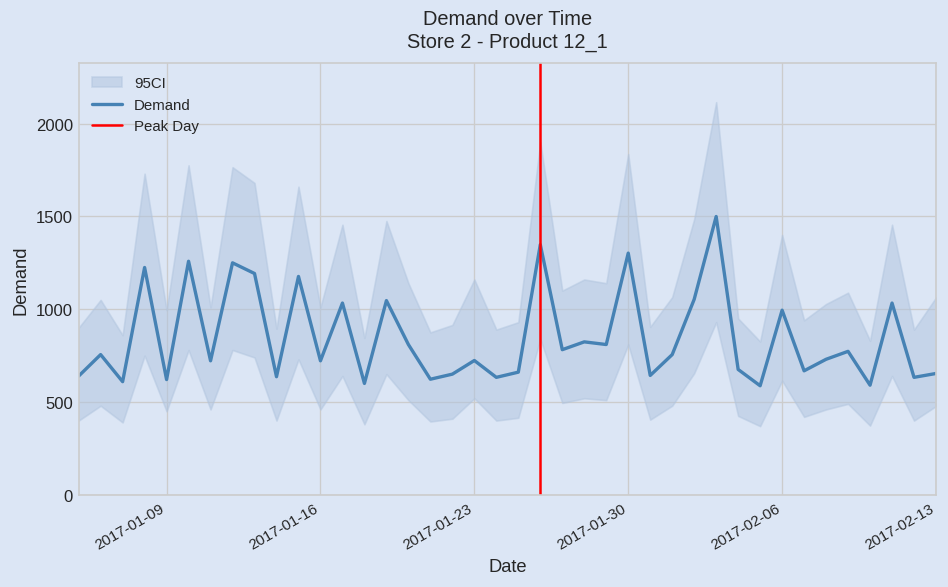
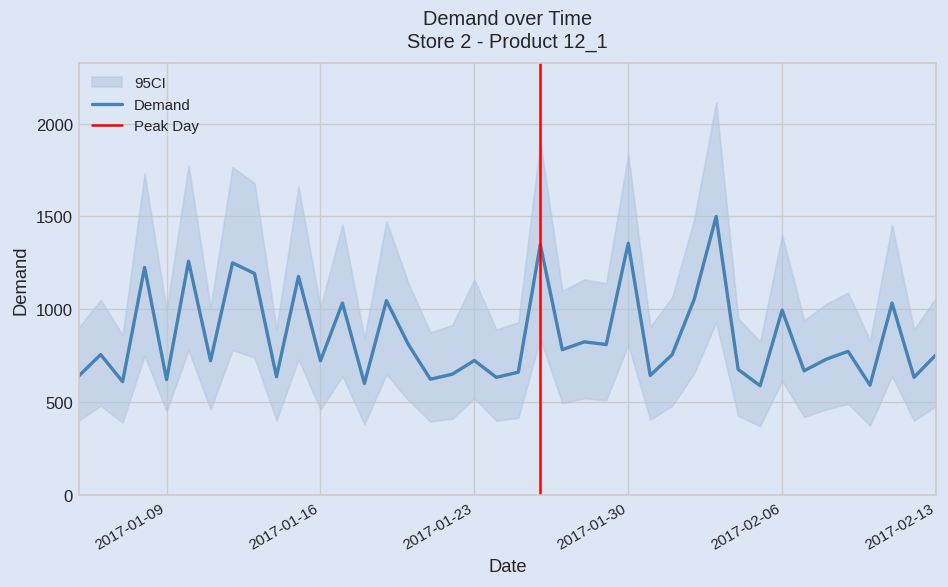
Demand, 2017-01-30: 1300 -> 1360
Demand, 2017-02-13: 650 -> 750
